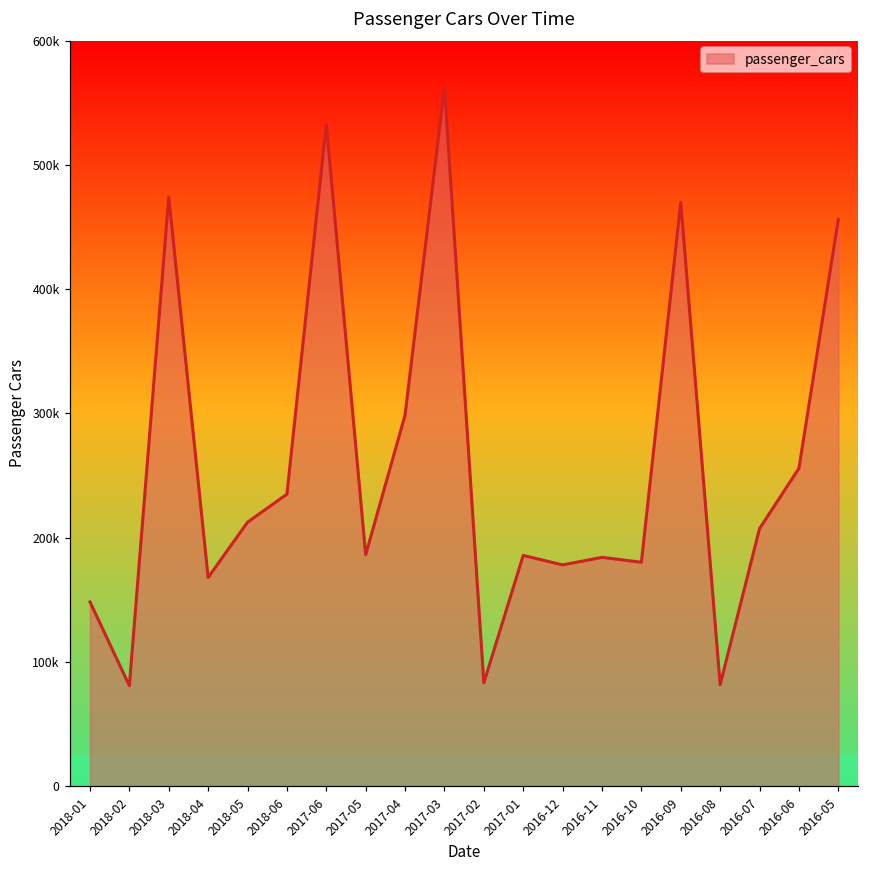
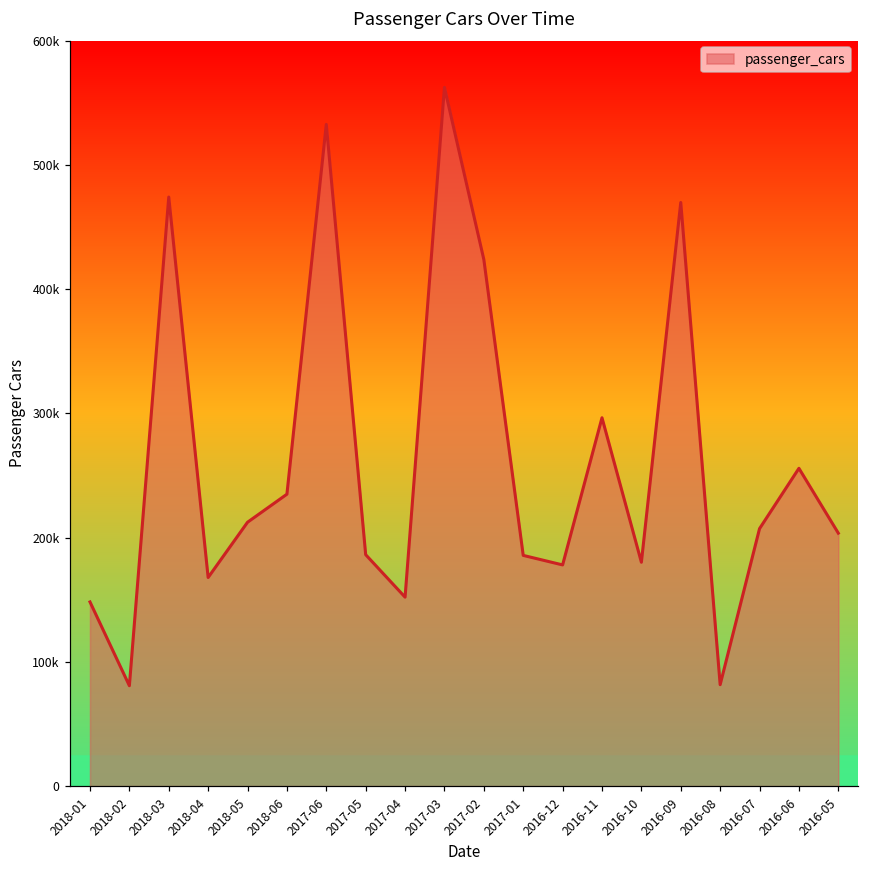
2017-04: 299000 -> 152000
2017-02: 83000 -> 424000
2016-11: 184000 -> 296000
2016-05: 456000 -> 204000
